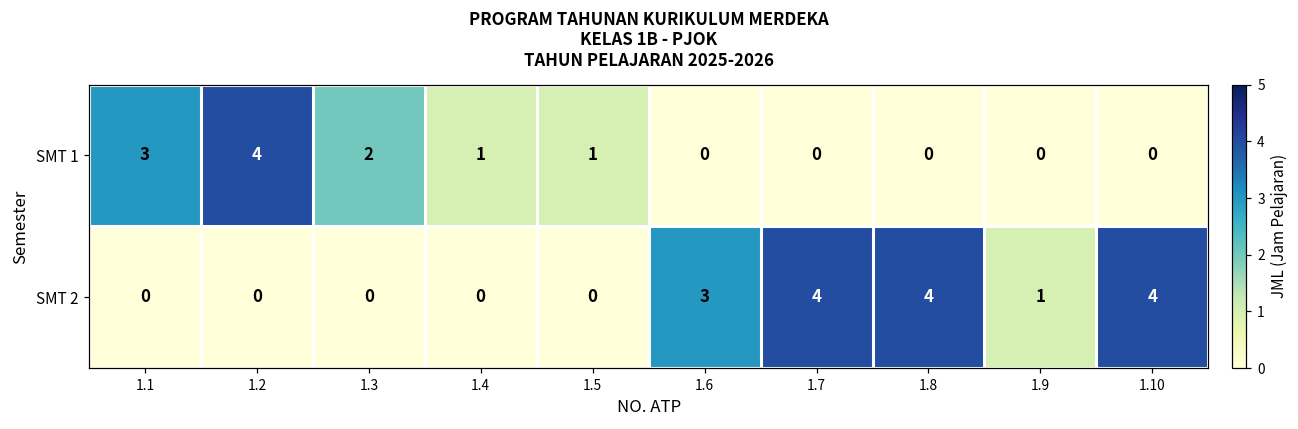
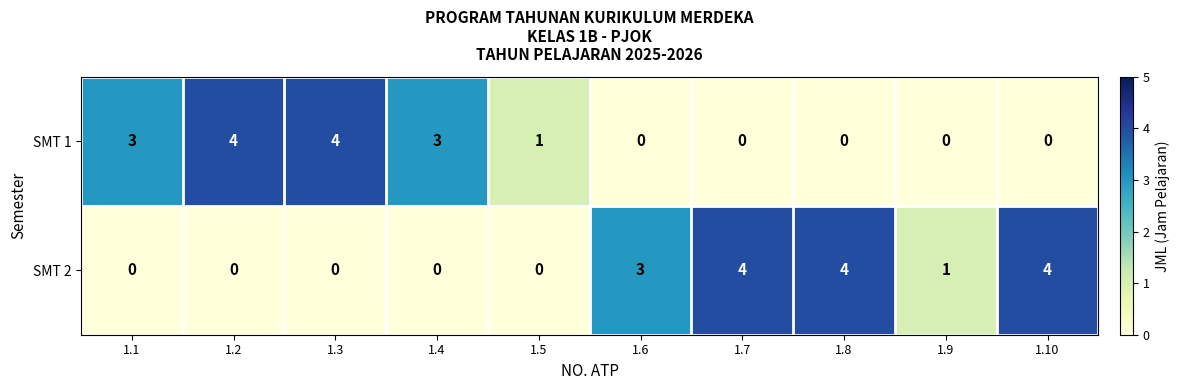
SMT 1, 1.3: 2 -> 4
SMT 1, 1.4: 1 -> 3
